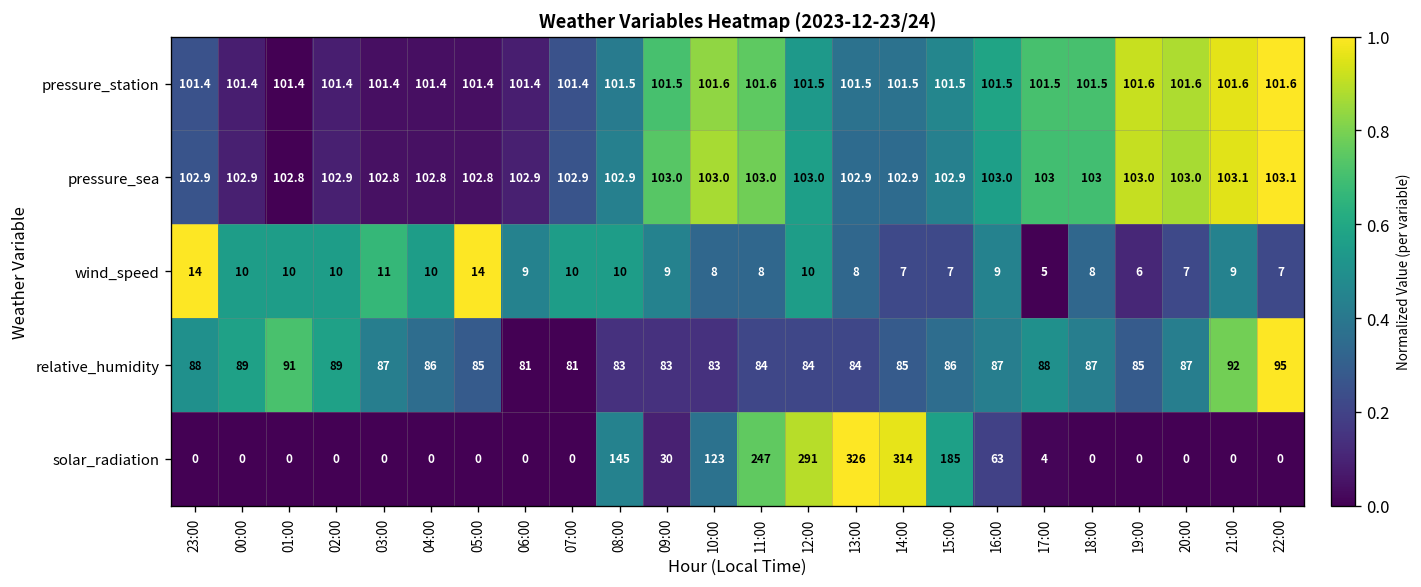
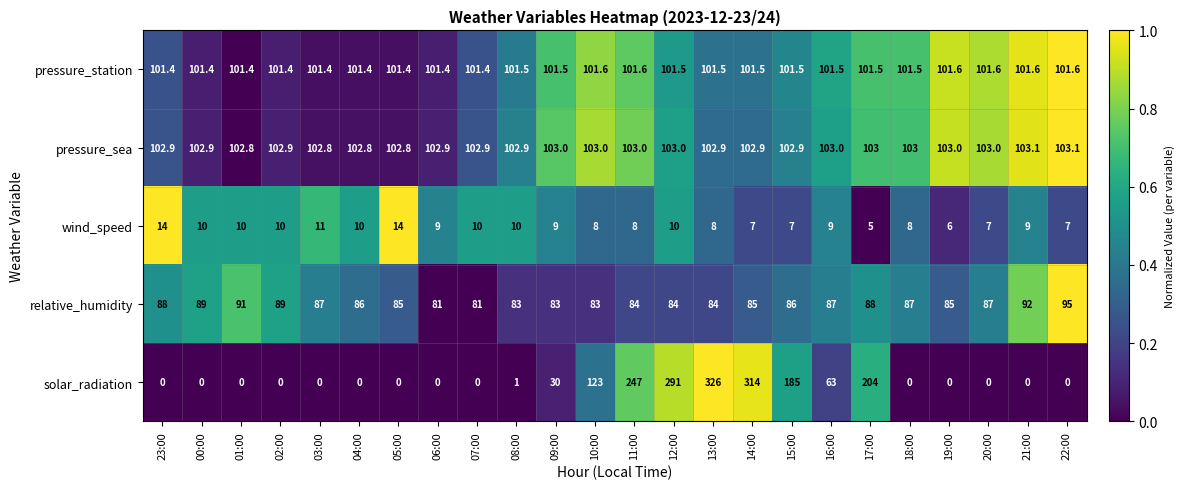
solar_radiation, 08:00: 145 -> 1
solar_radiation, 17:00: 4 -> 204
